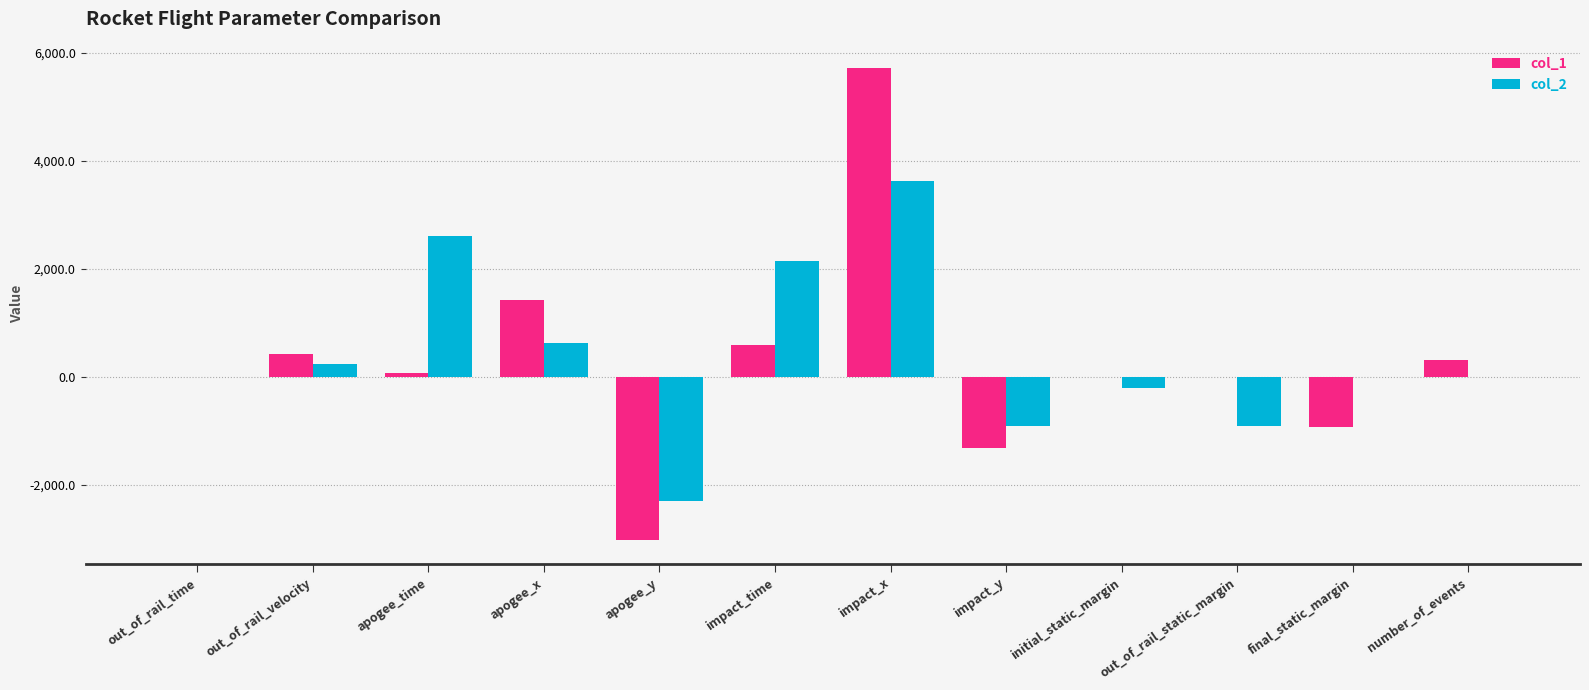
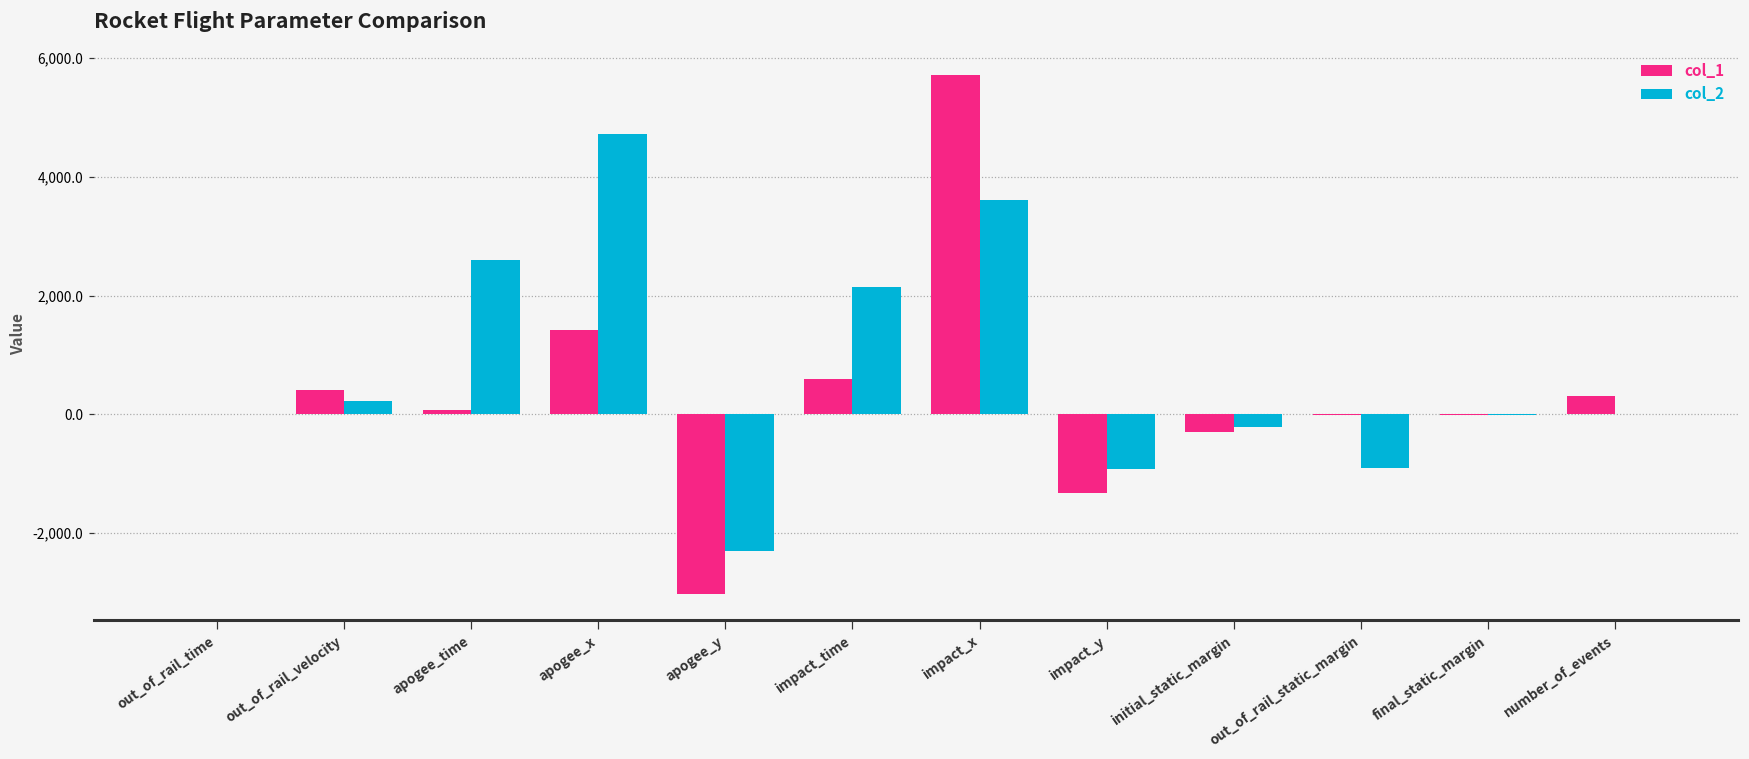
col_2, apogee_x: 600 -> 4,700
col_1, initial_static_margin: 0 -> -300
col_1, final_static_margin: -900 -> 0
